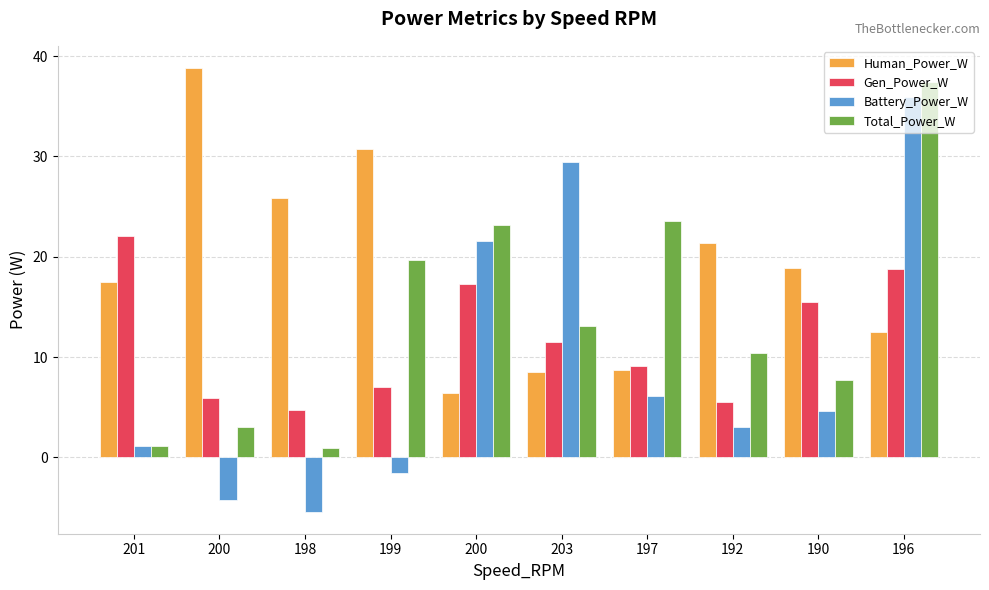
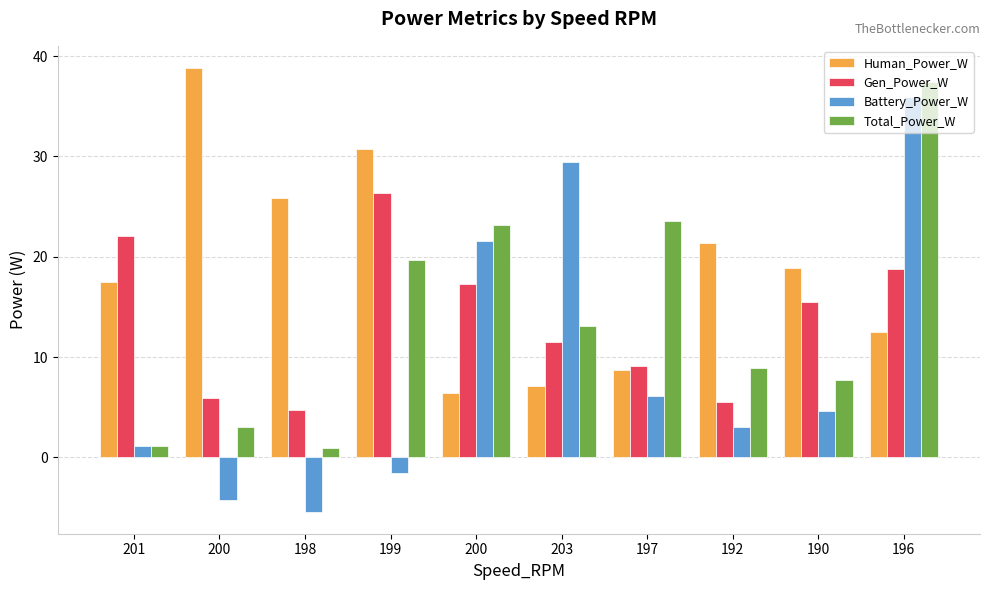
Gen_Power_W, 199: 7.1 -> 26.3
Human_Power_W, 203: 8.5 -> 7.2
Total_Power_W, 192: 10.4 -> 8.9
